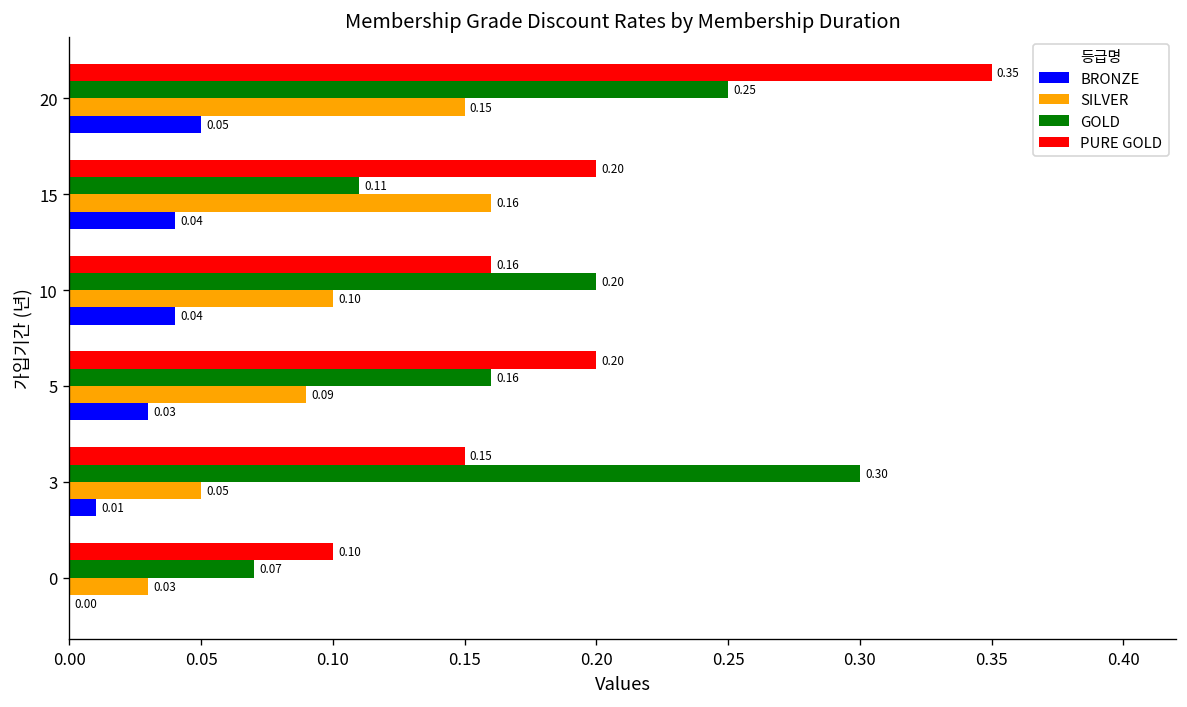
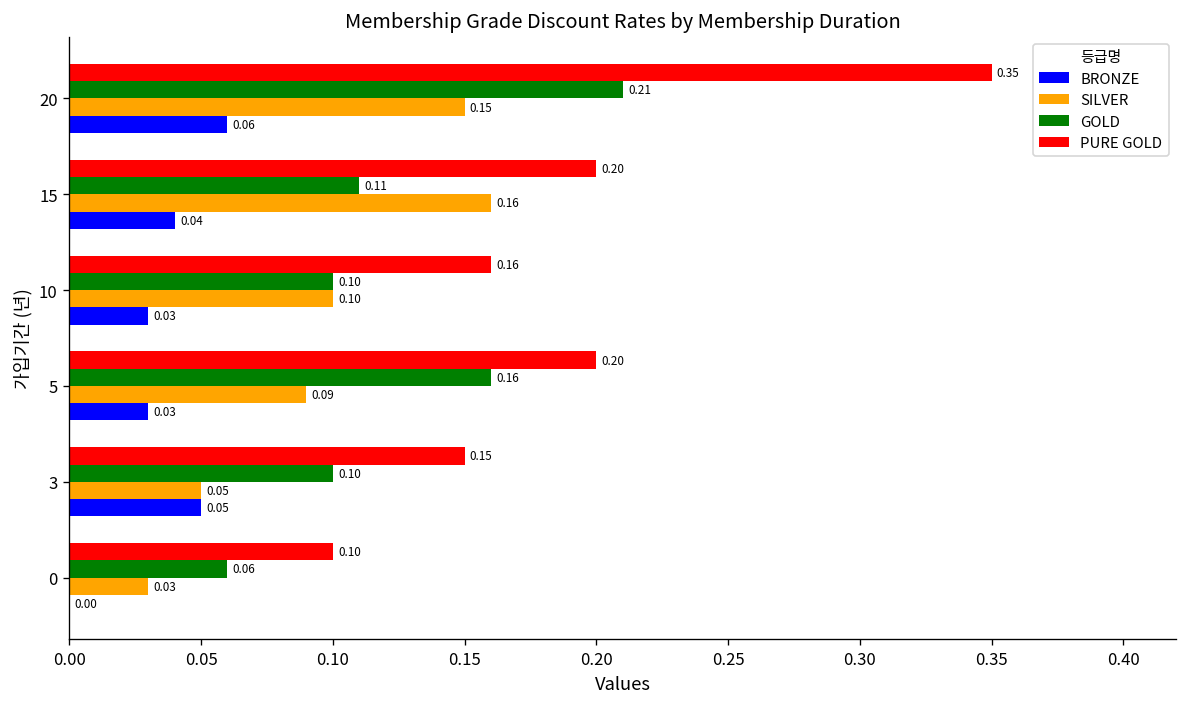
GOLD, 20: 0.25 -> 0.21
BRONZE, 20: 0.05 -> 0.06
GOLD, 10: 0.20 -> 0.10
BRONZE, 10: 0.04 -> 0.03
GOLD, 3: 0.30 -> 0.10
BRONZE, 3: 0.01 -> 0.05
GOLD, 0: 0.07 -> 0.06
